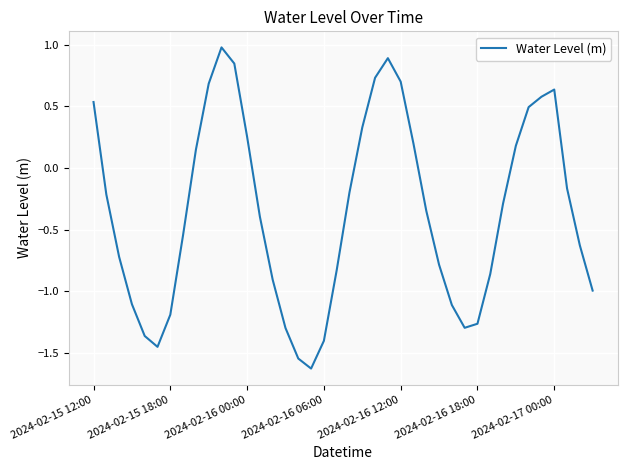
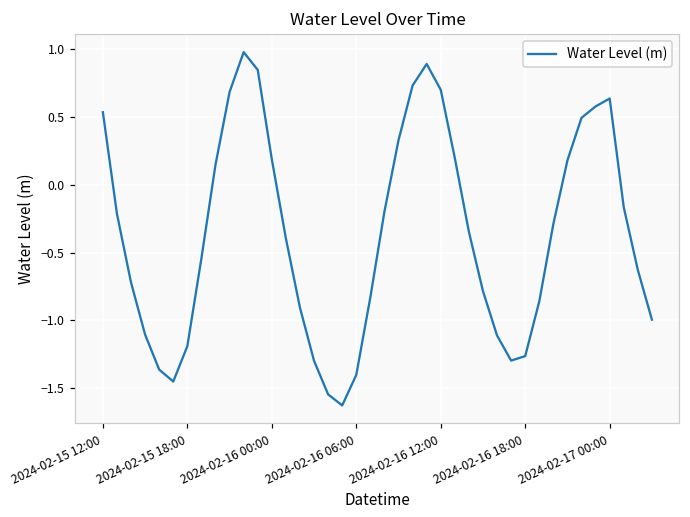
2024-02-16 00:00: 0.25 -> 0.19
